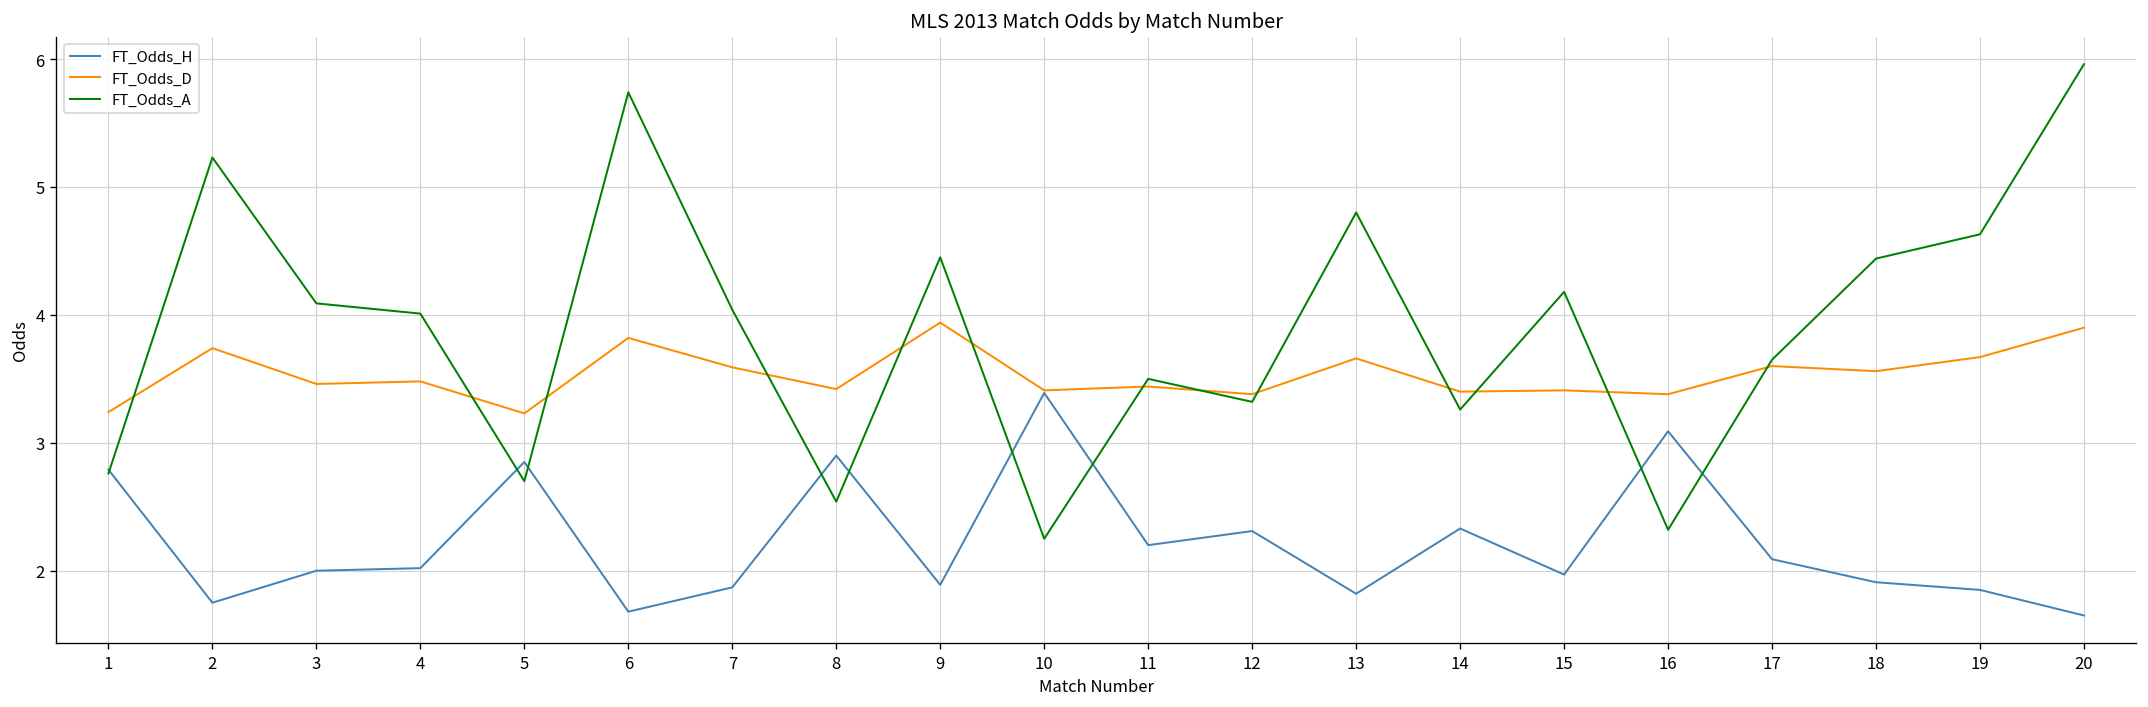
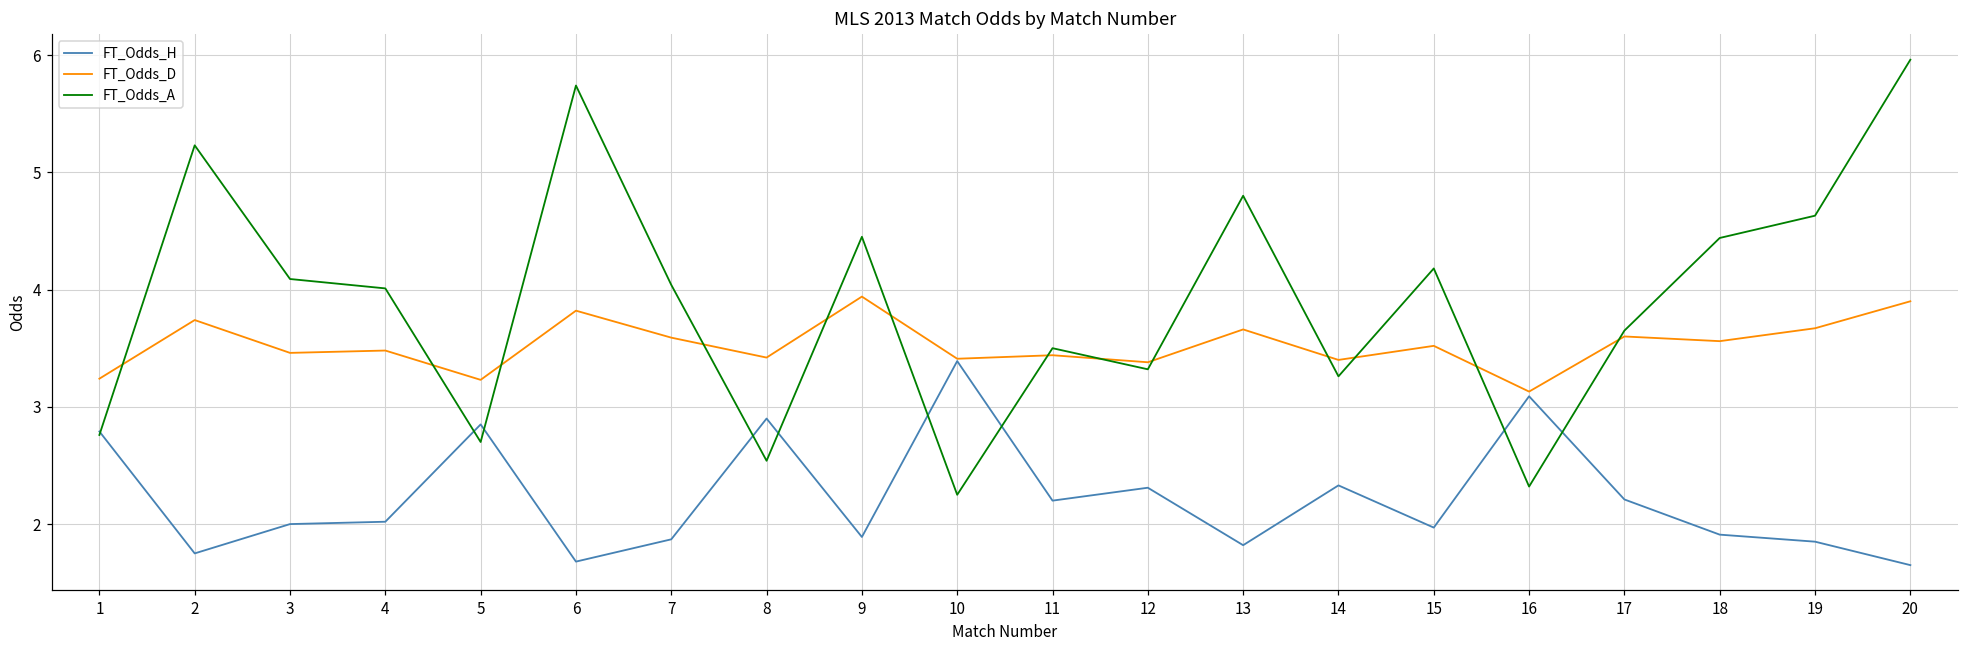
FT_Odds_D, 15: 3.41 -> 3.52
FT_Odds_D, 16: 3.38 -> 3.13
FT_Odds_H, 17: 2.09 -> 2.21
